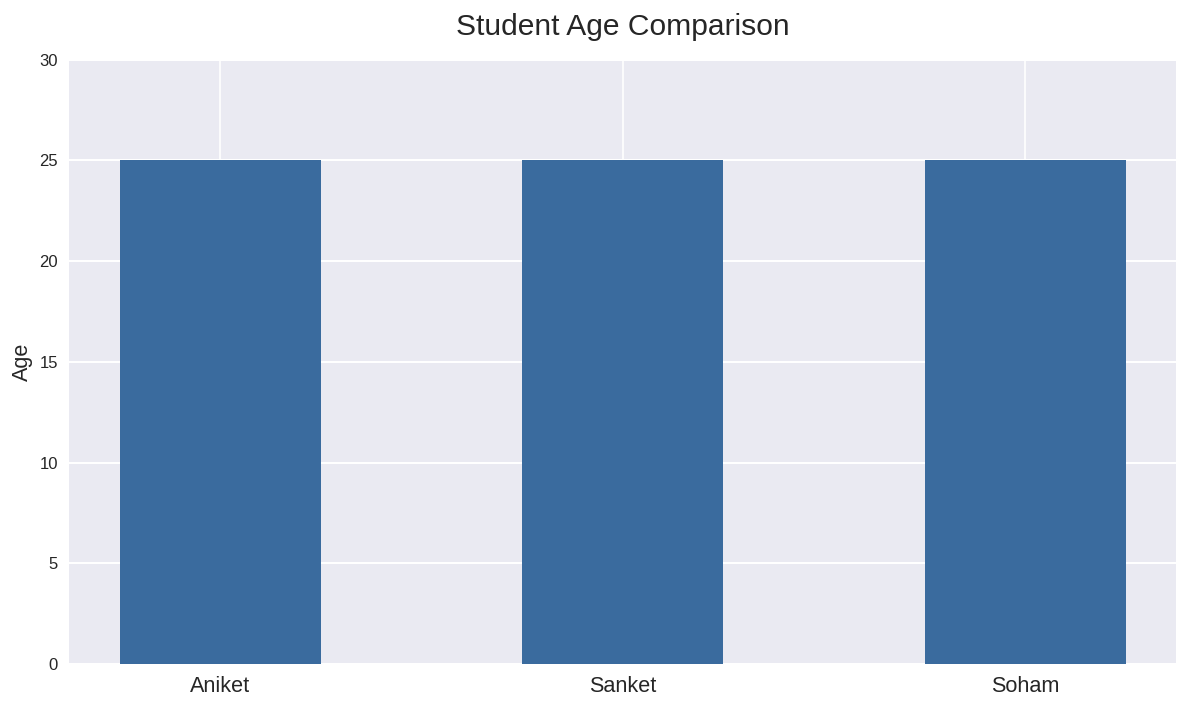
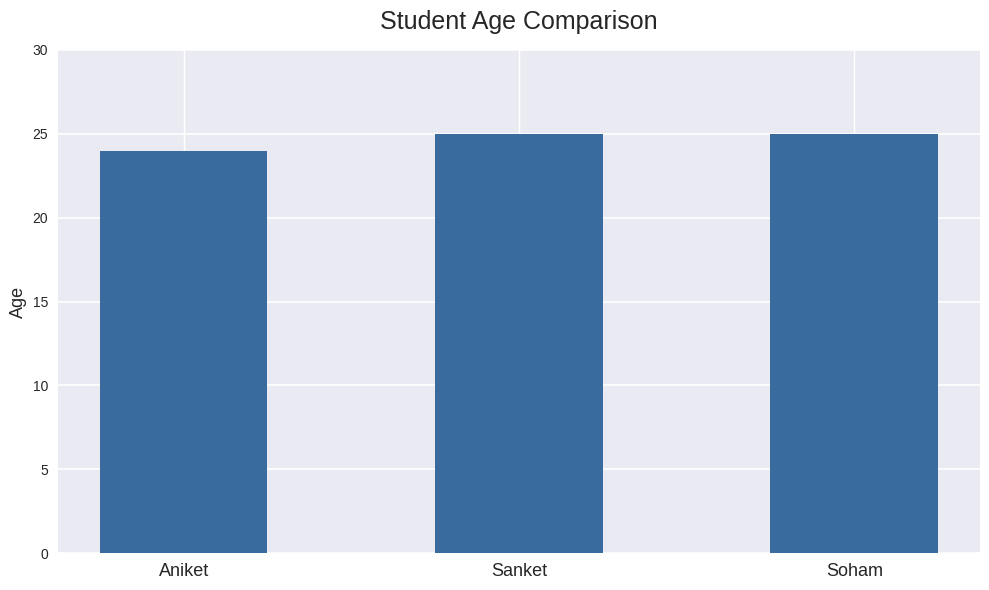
Aniket: 25 -> 24
